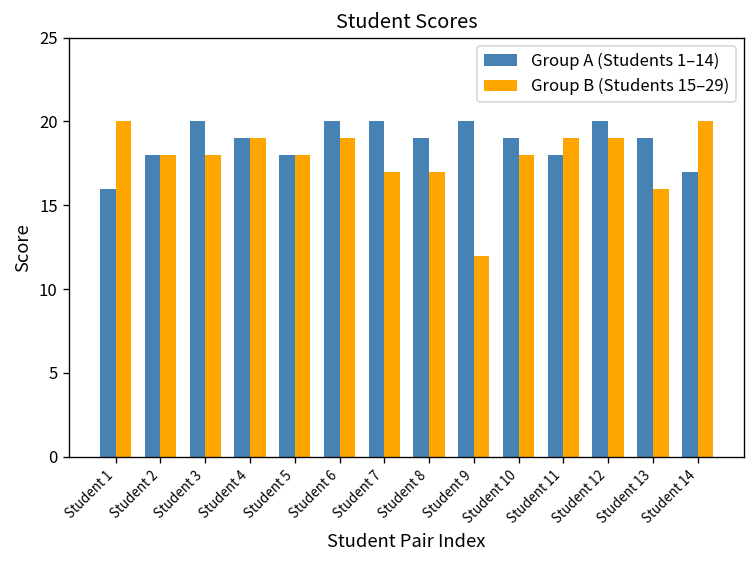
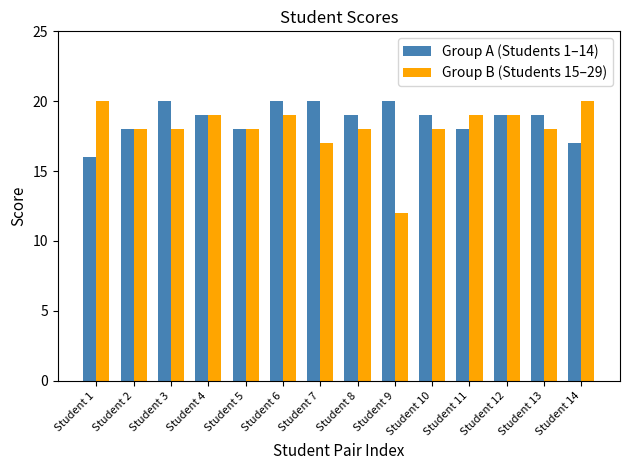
Group B (Students 15–29), Student 8: 17 -> 18
Group A (Students 1–14), Student 12: 20 -> 19
Group B (Students 15–29), Student 13: 16 -> 18
